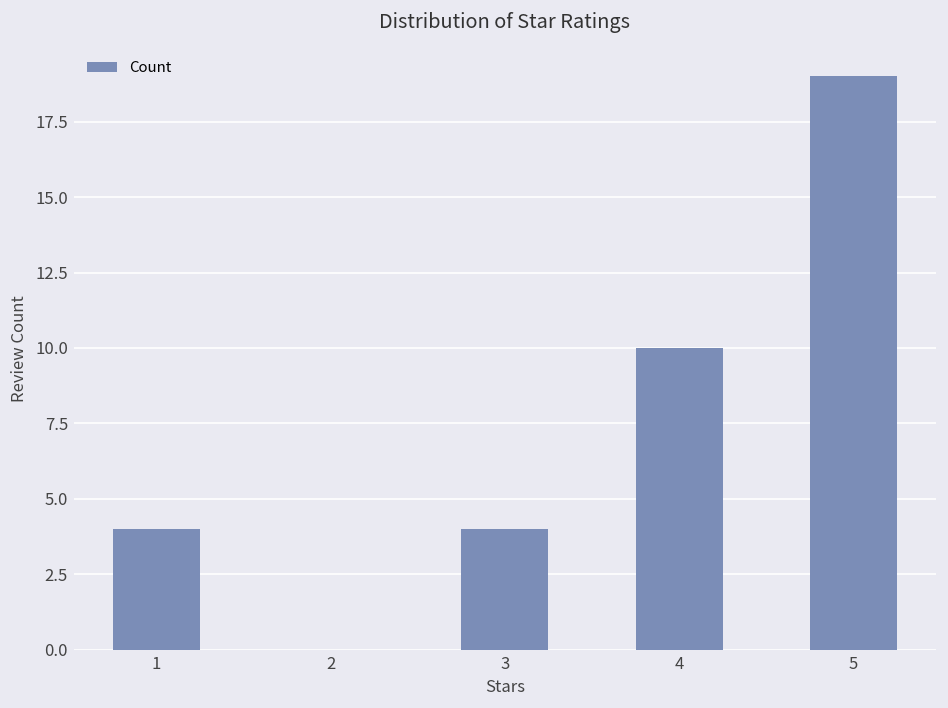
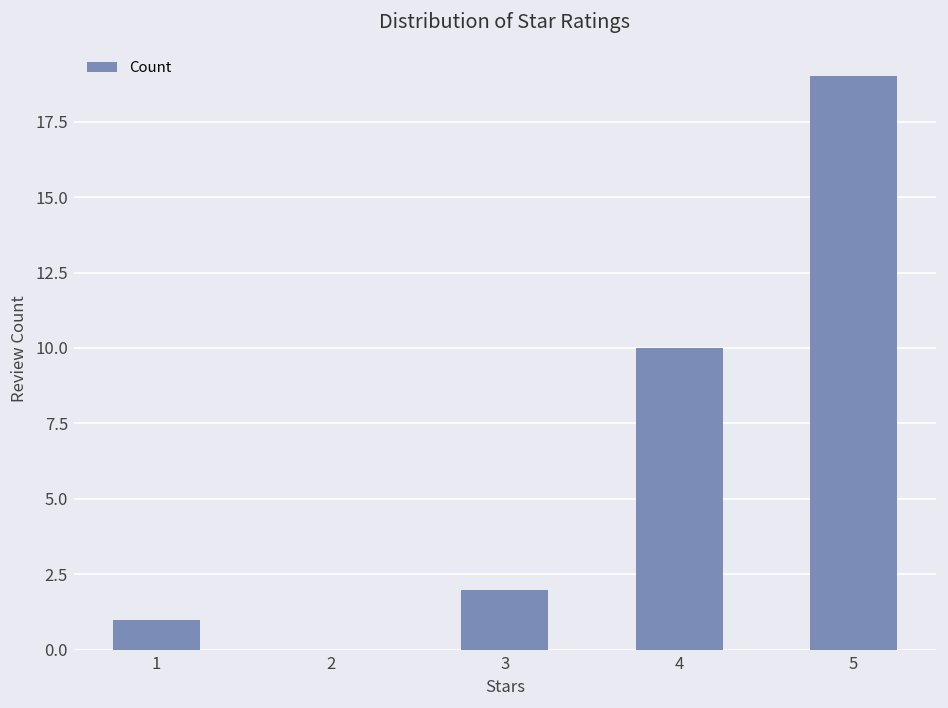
1: 4 -> 1
3: 4 -> 2
